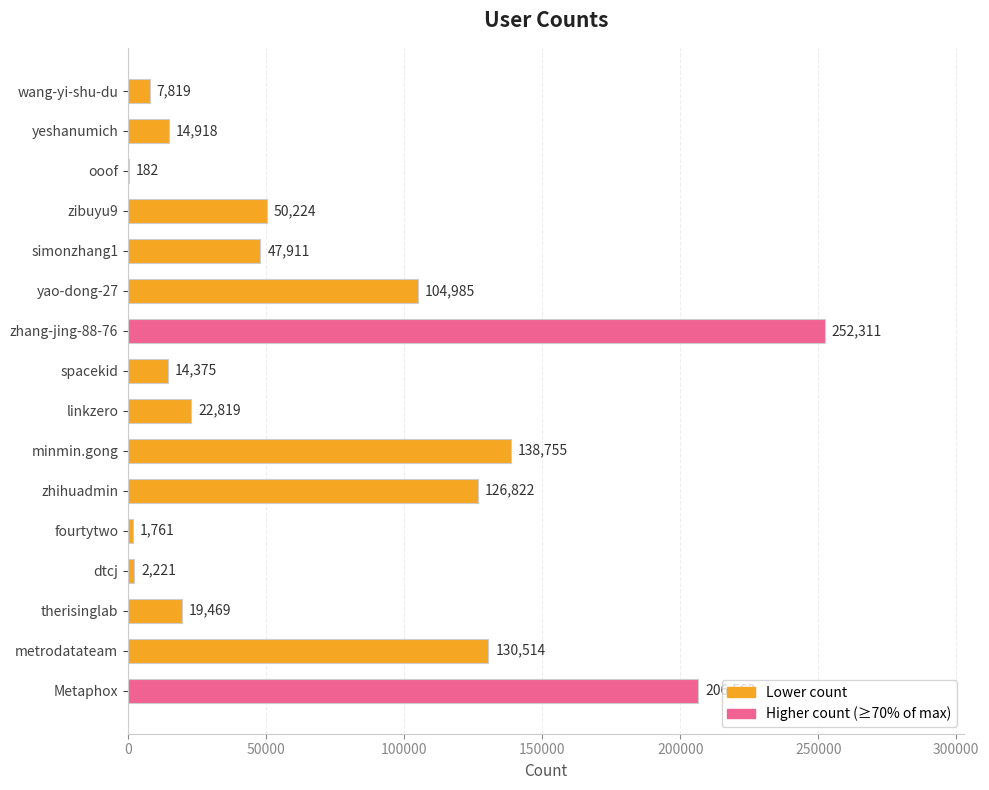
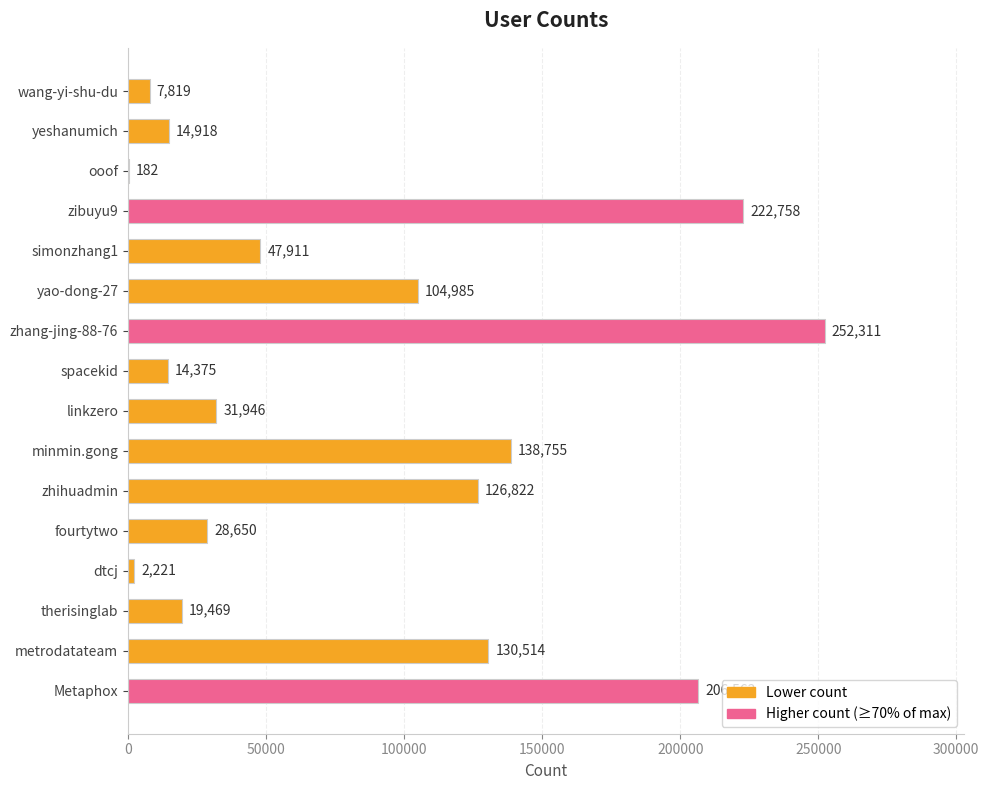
zibuyu9: 50,224 -> 222,758
linkzero: 22,819 -> 31,946
fourtytwo: 1,761 -> 28,650
